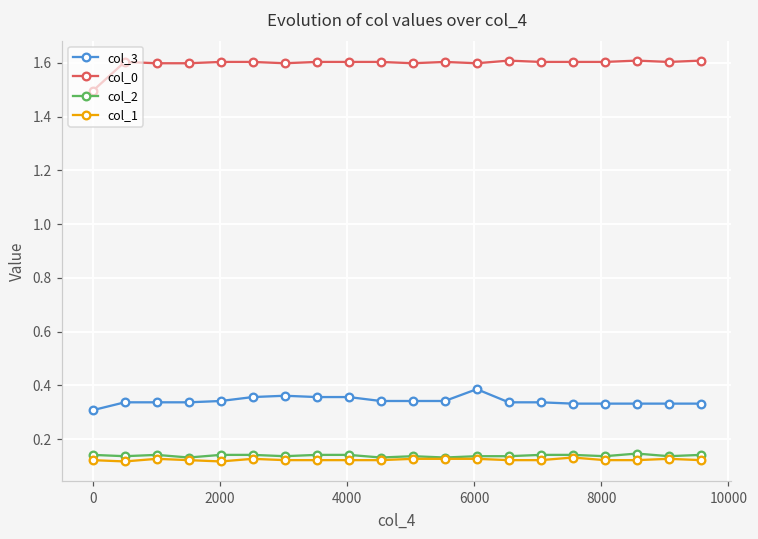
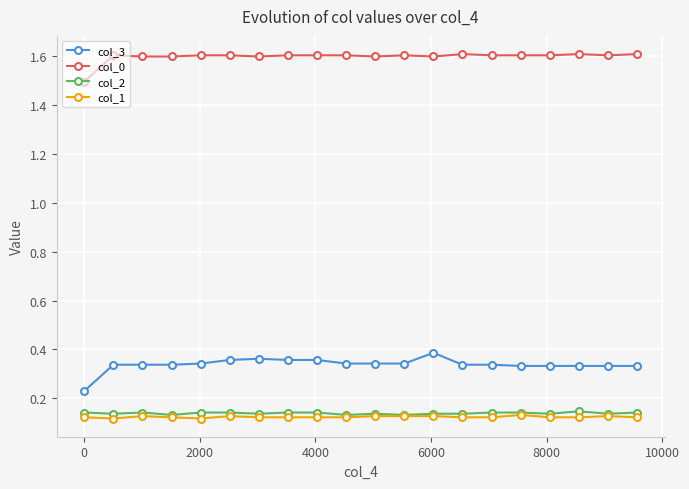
col_3, 0: 0.31 -> 0.23
